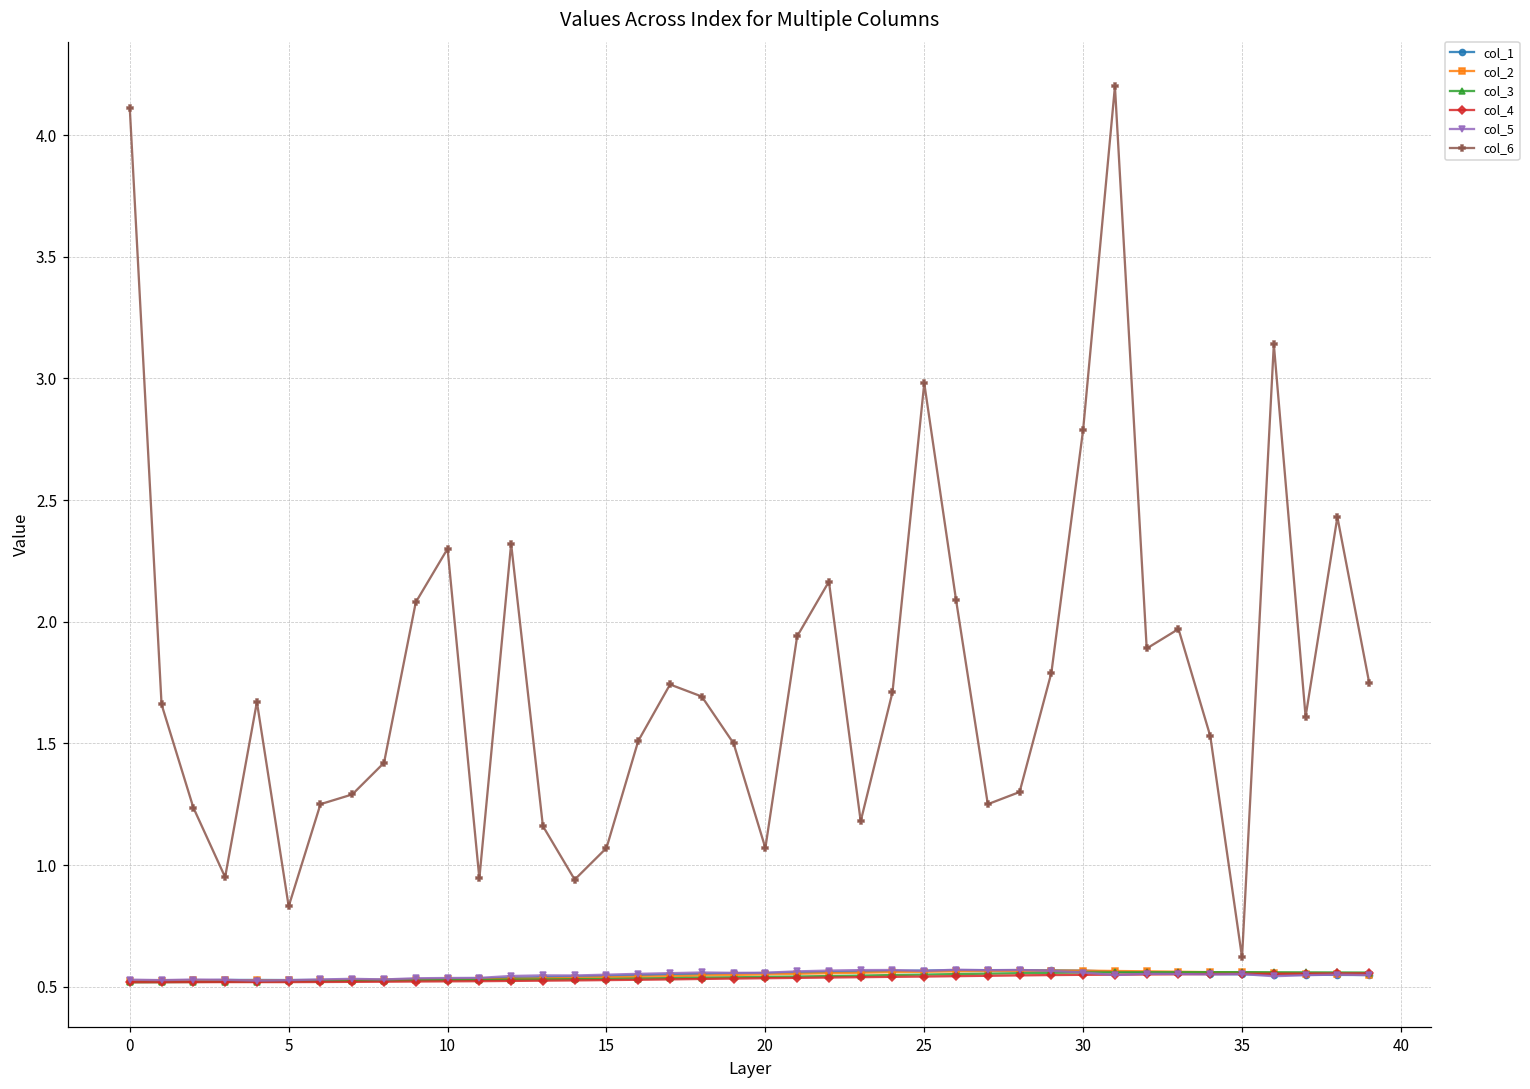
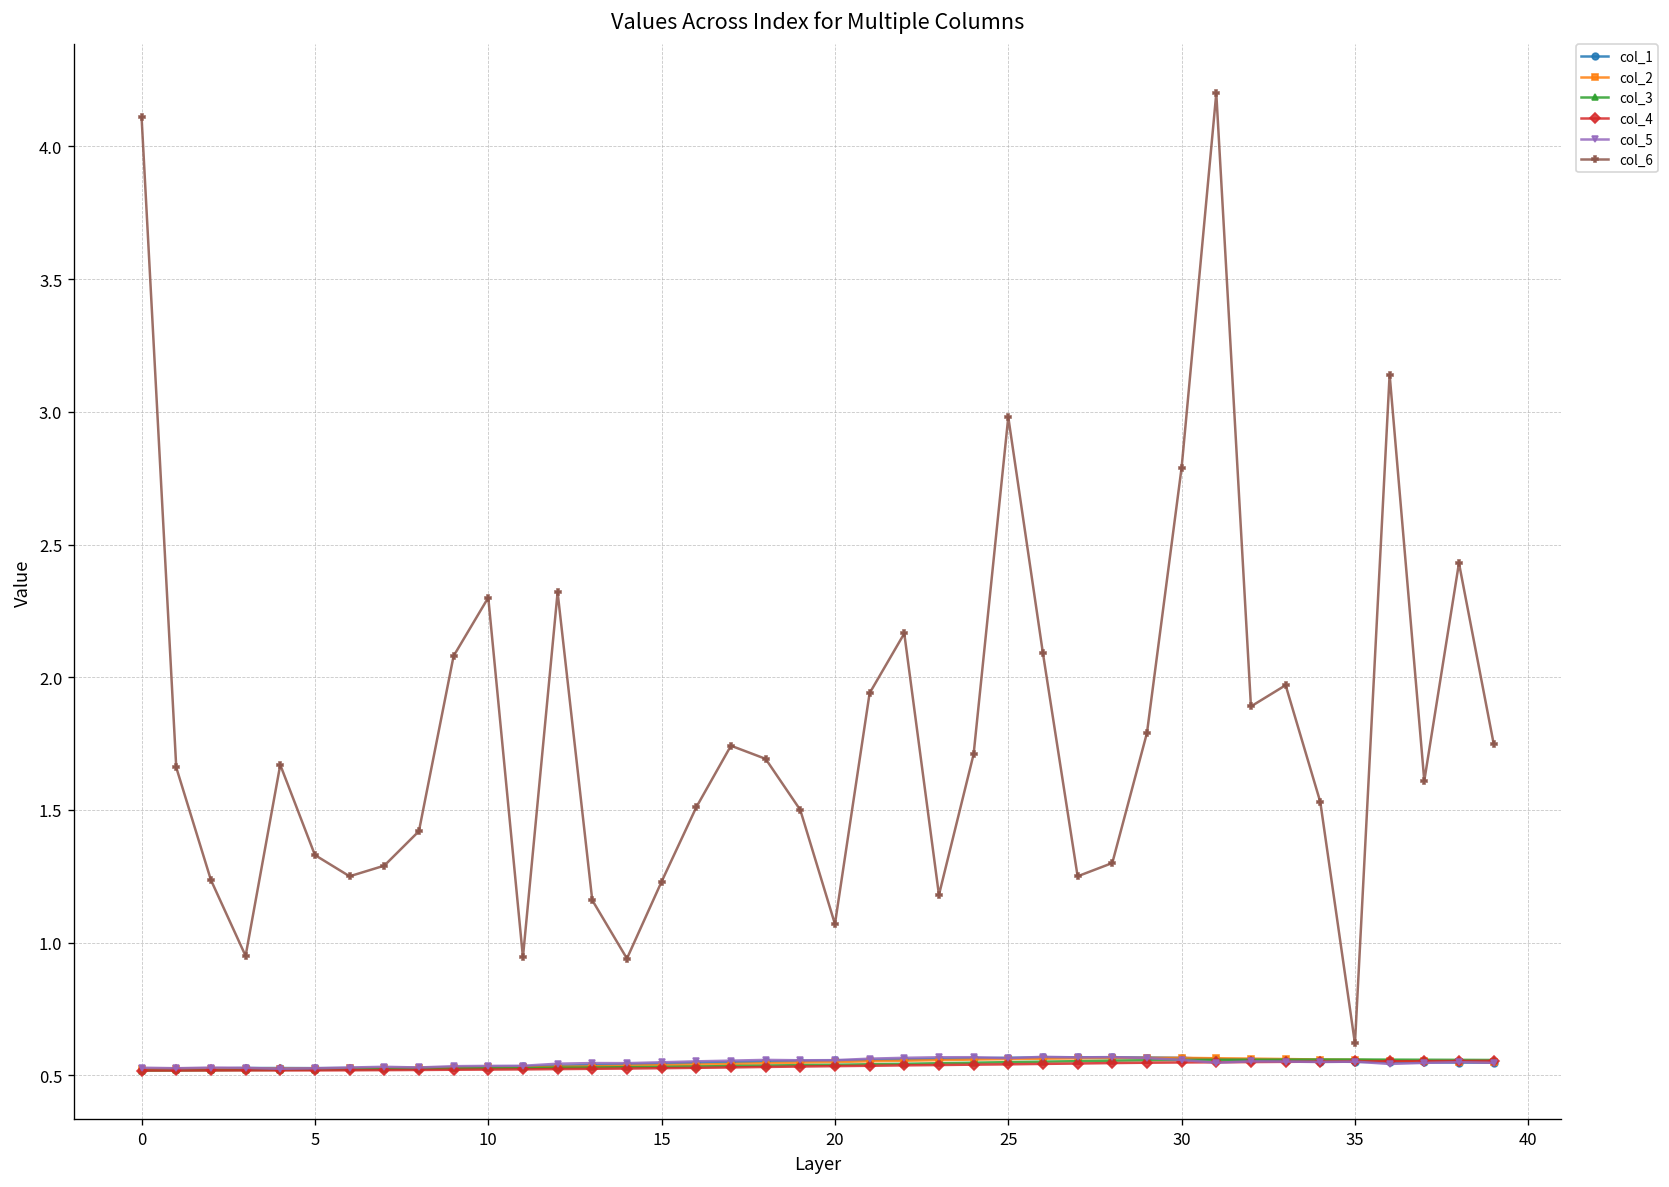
col_6, 5: 0.83 -> 1.33
col_6, 15: 1.07 -> 1.23
